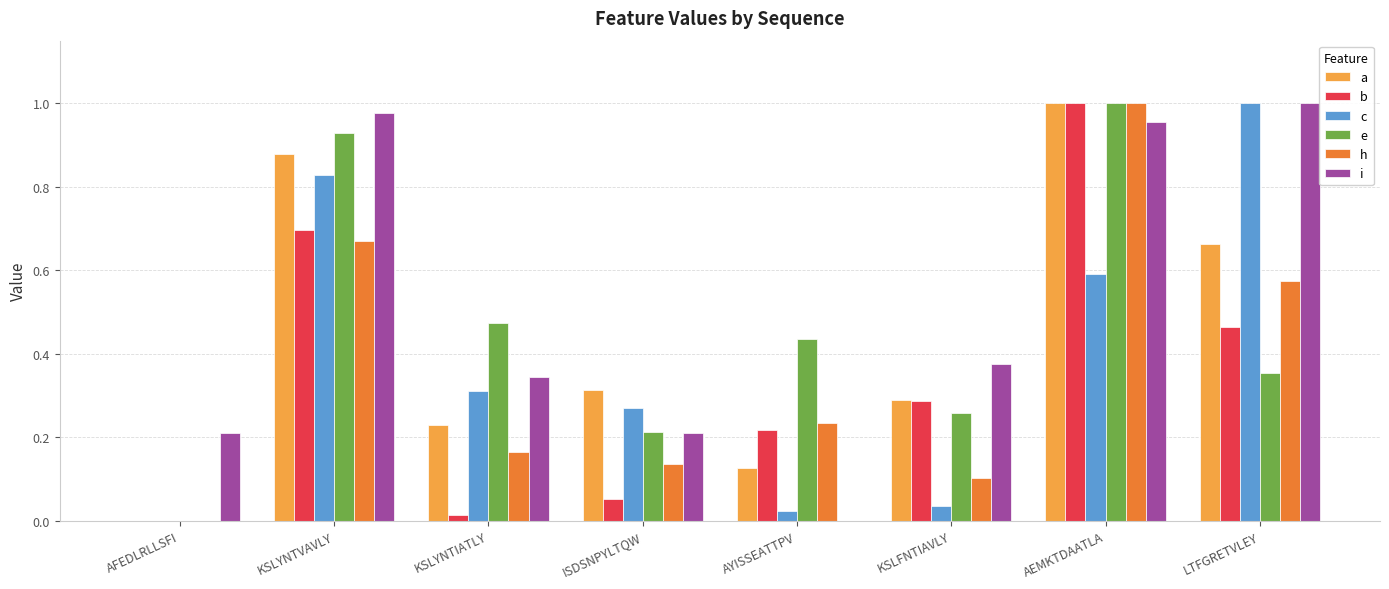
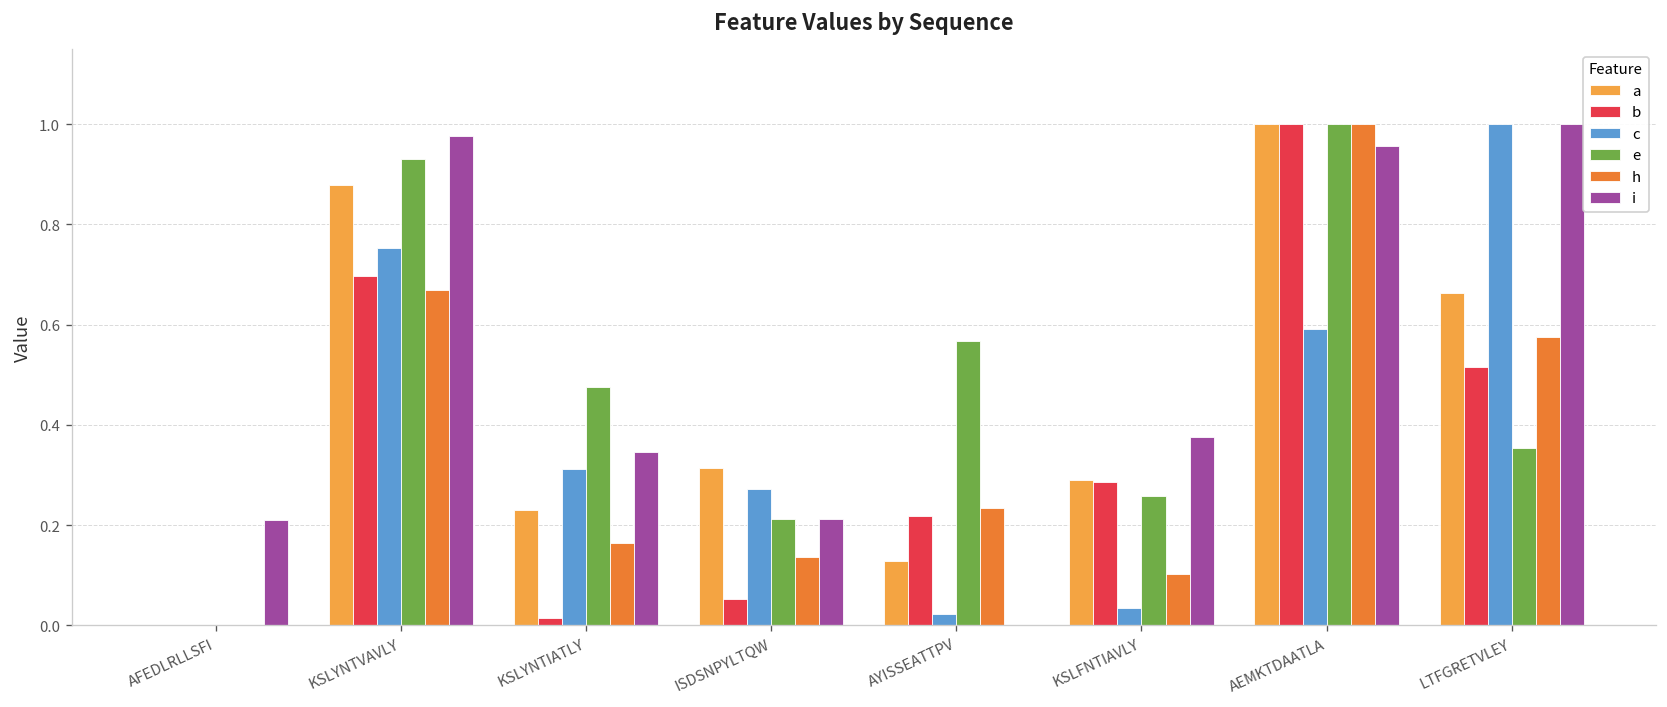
c, KSLYNTVAVLY: 0.83 -> 0.75
e, AYISSEATTPV: 0.44 -> 0.57
b, LTFGRETVLEY: 0.46 -> 0.52
